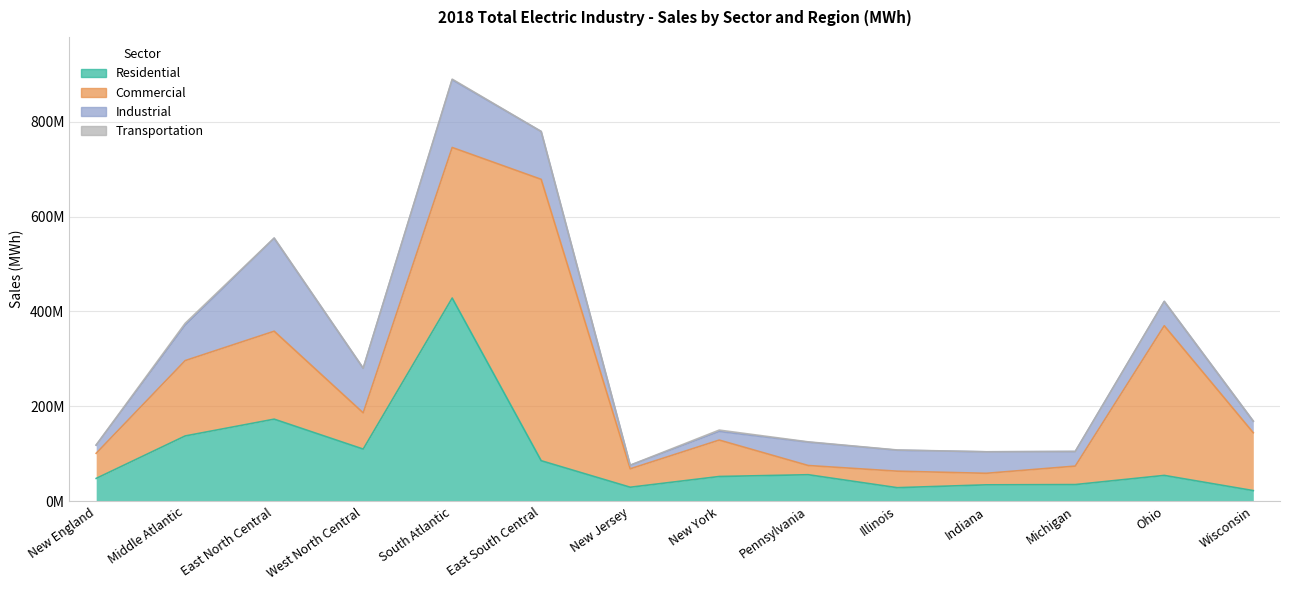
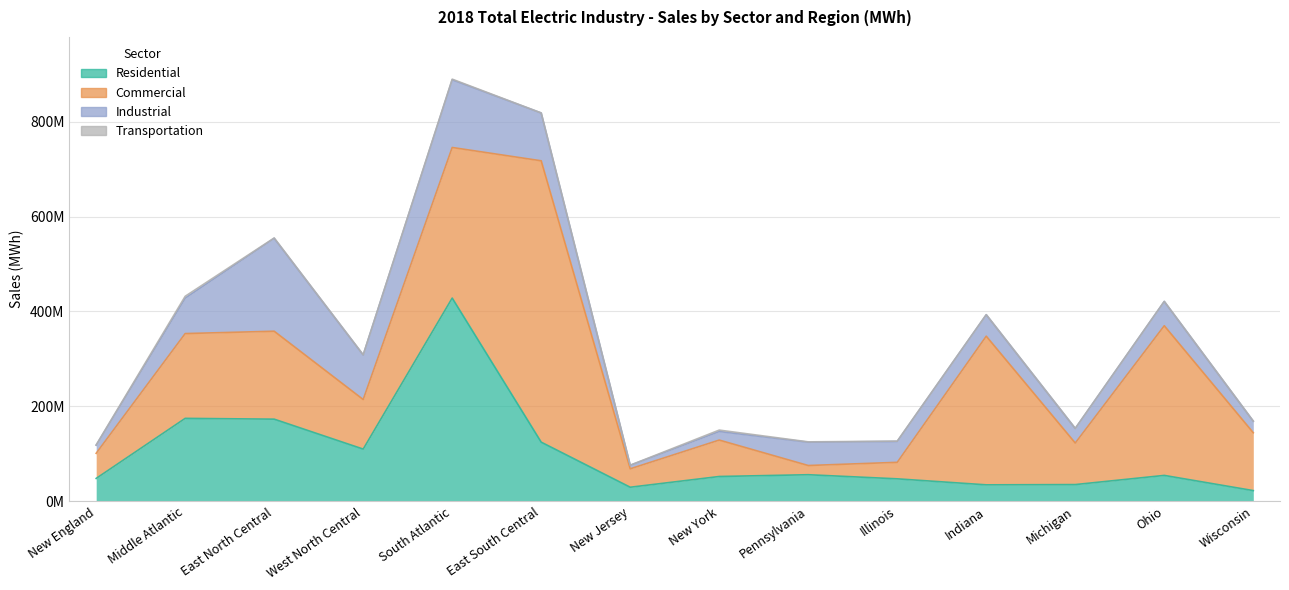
Residential, Middle Atlantic: 140000000 -> 170000000
Commercial, Middle Atlantic: 160000000 -> 180000000
Commercial, West North Central: 80000000 -> 100000000
Residential, East South Central: 90000000 -> 120000000
Residential, Illinois: 30000000 -> 50000000
Commercial, Indiana: 20000000 -> 310000000
Commercial, Michigan: 40000000 -> 90000000
